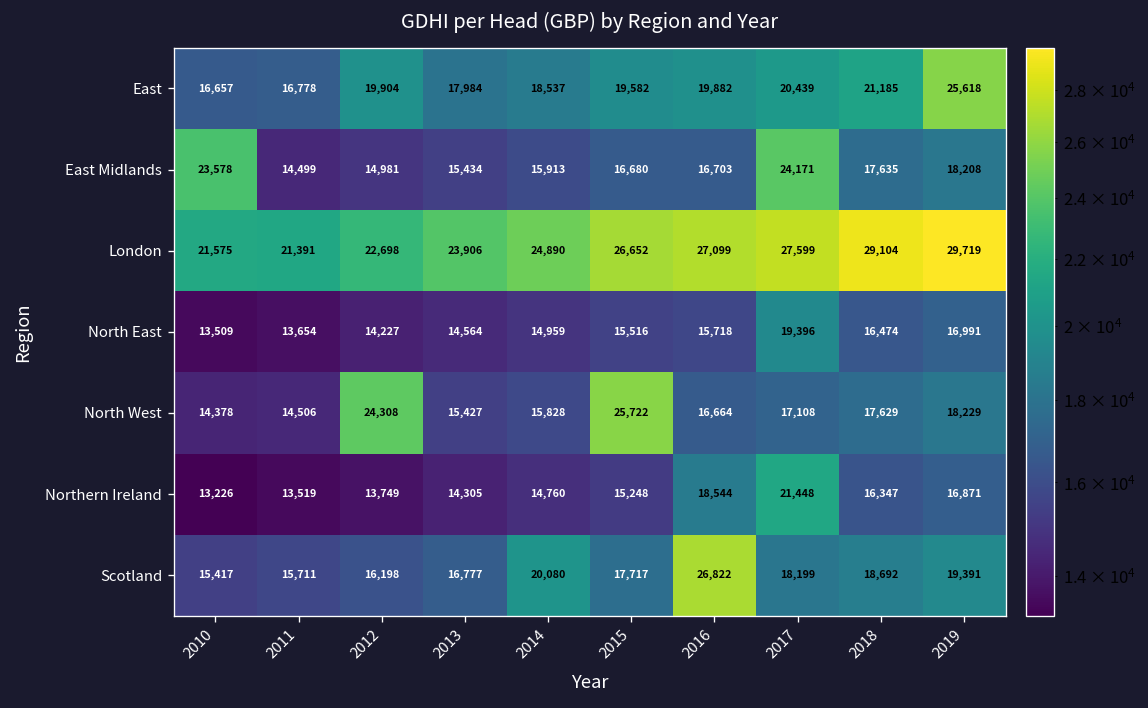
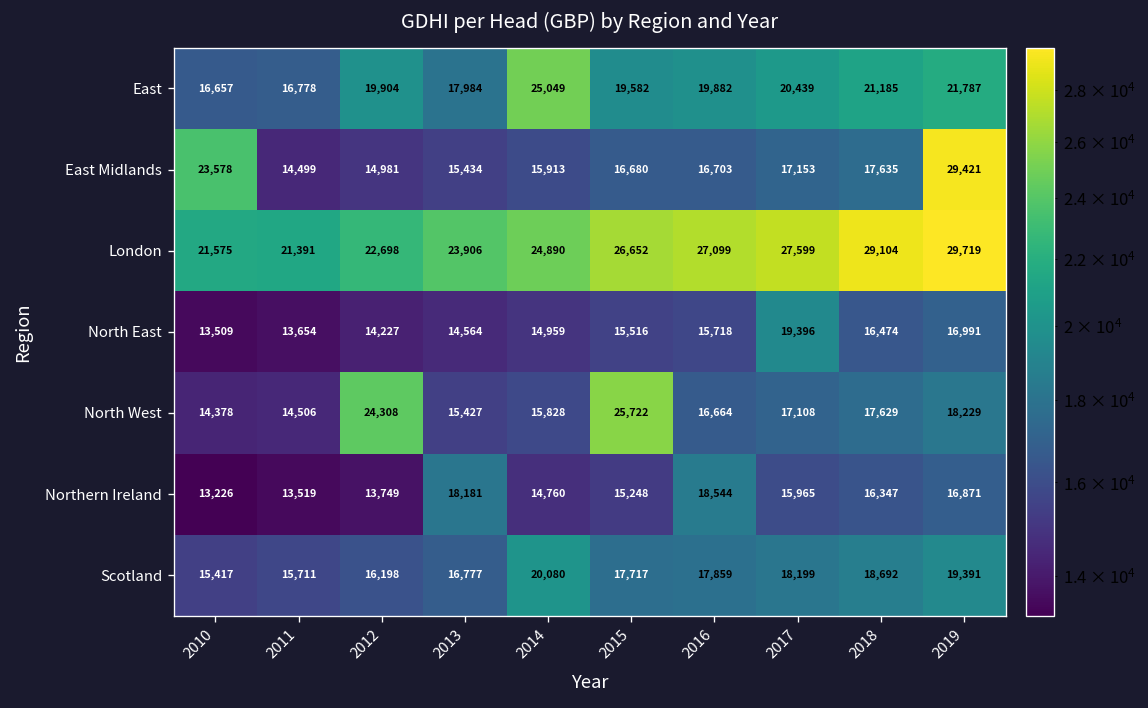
East, 2014: 18,537 -> 25,049
East, 2019: 25,618 -> 21,787
East Midlands, 2017: 24,171 -> 17,153
East Midlands, 2019: 18,208 -> 29,421
Northern Ireland, 2013: 14,305 -> 18,181
Northern Ireland, 2017: 21,448 -> 15,965
Scotland, 2016: 26,822 -> 17,859
